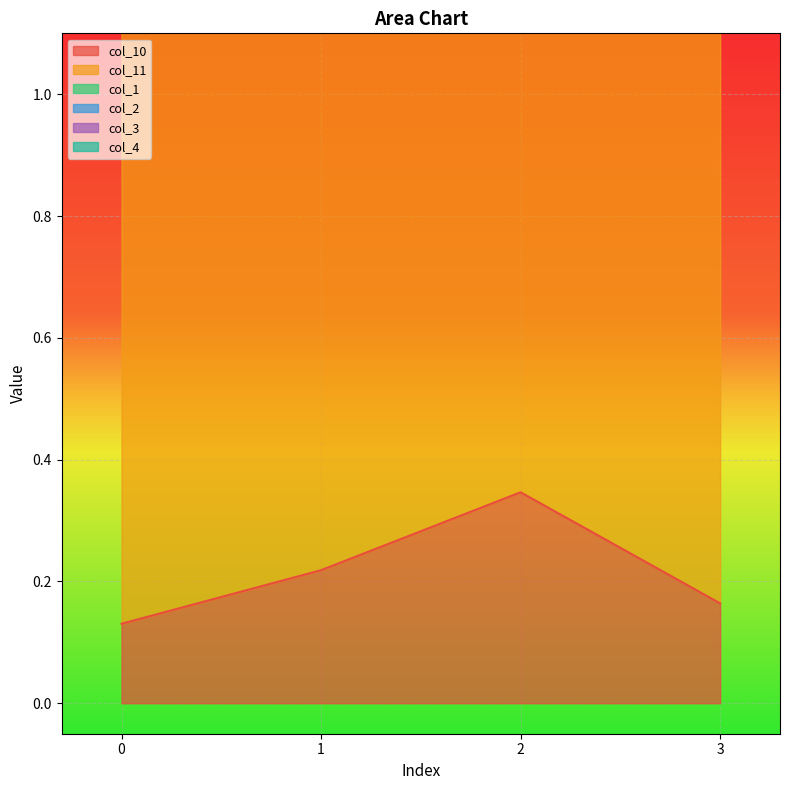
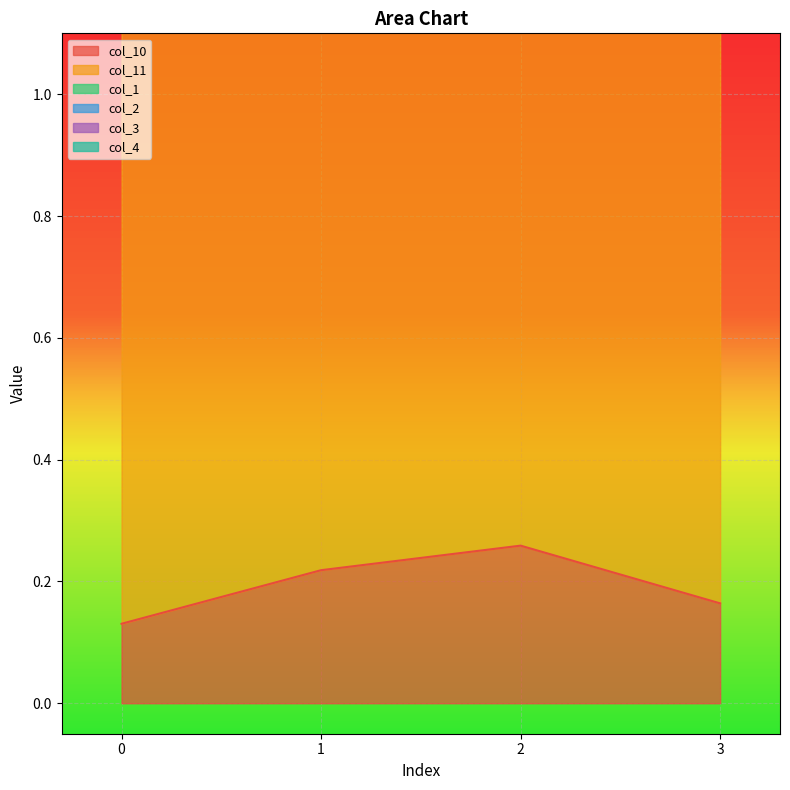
col_10, 2: 0.35 -> 0.26
